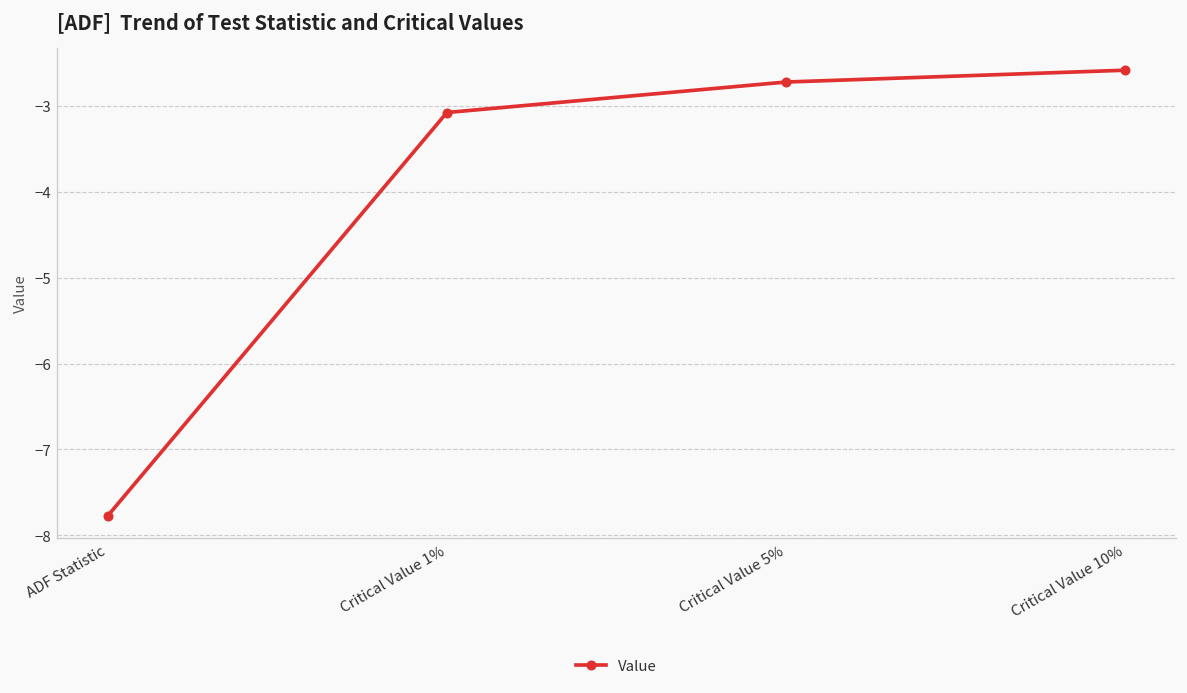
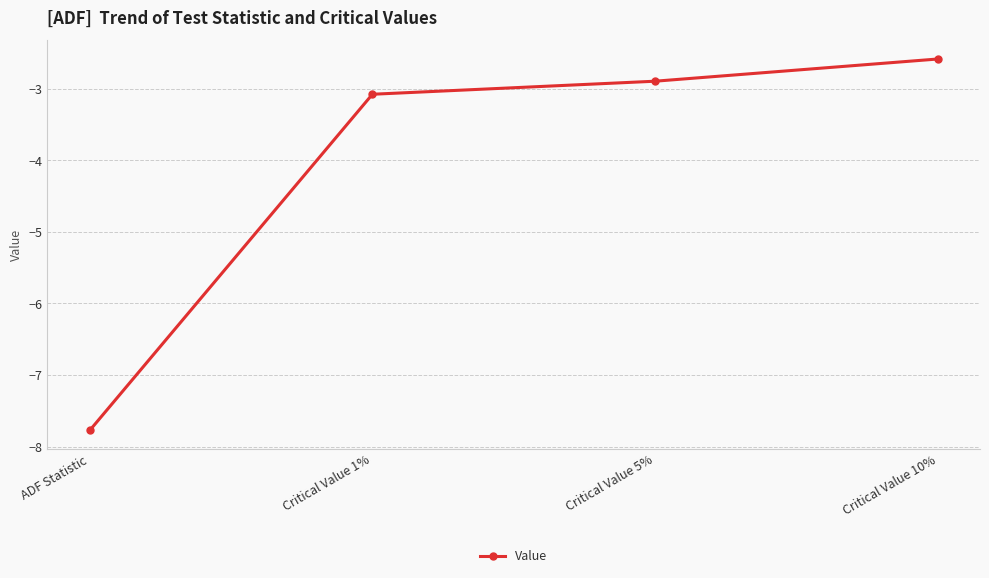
Critical Value 5%: -2.7 -> -2.9
